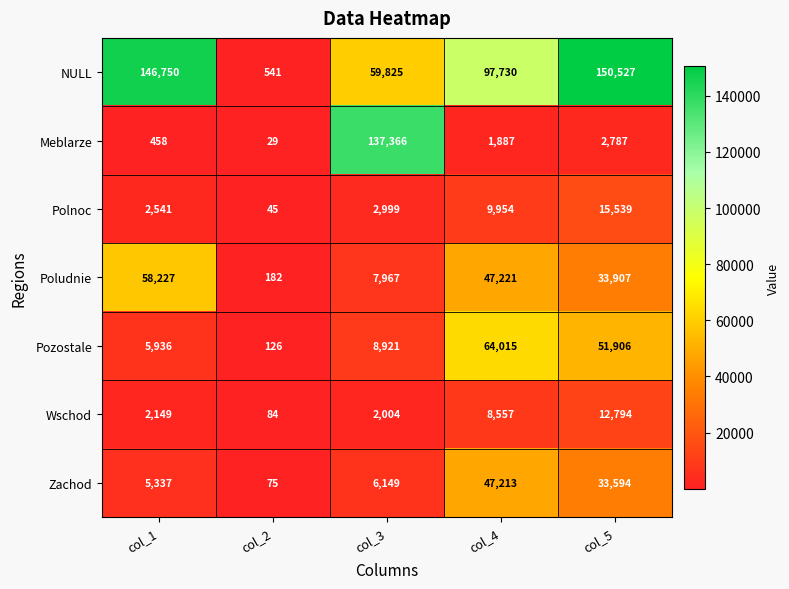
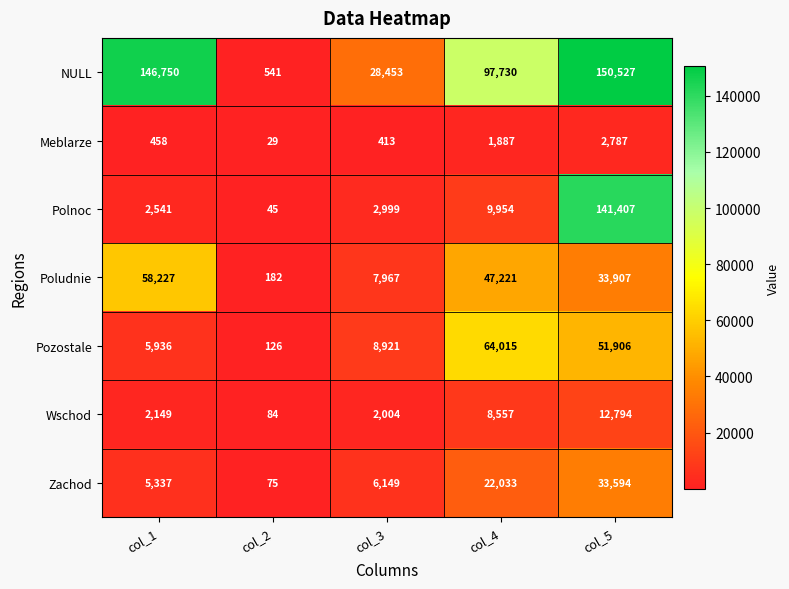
NULL, col_3: 59,825 -> 28,453
Meblarze, col_3: 137,366 -> 413
Polnoc, col_5: 15,539 -> 141,407
Zachod, col_4: 47,213 -> 22,033
